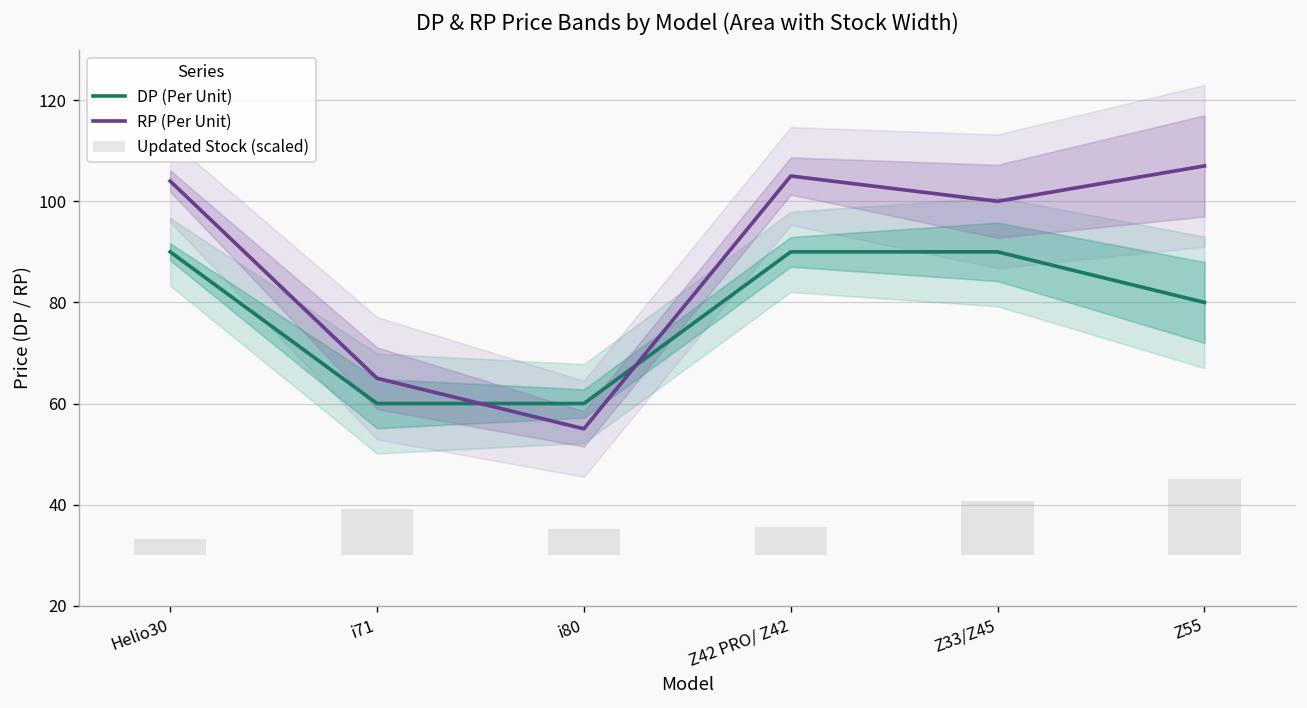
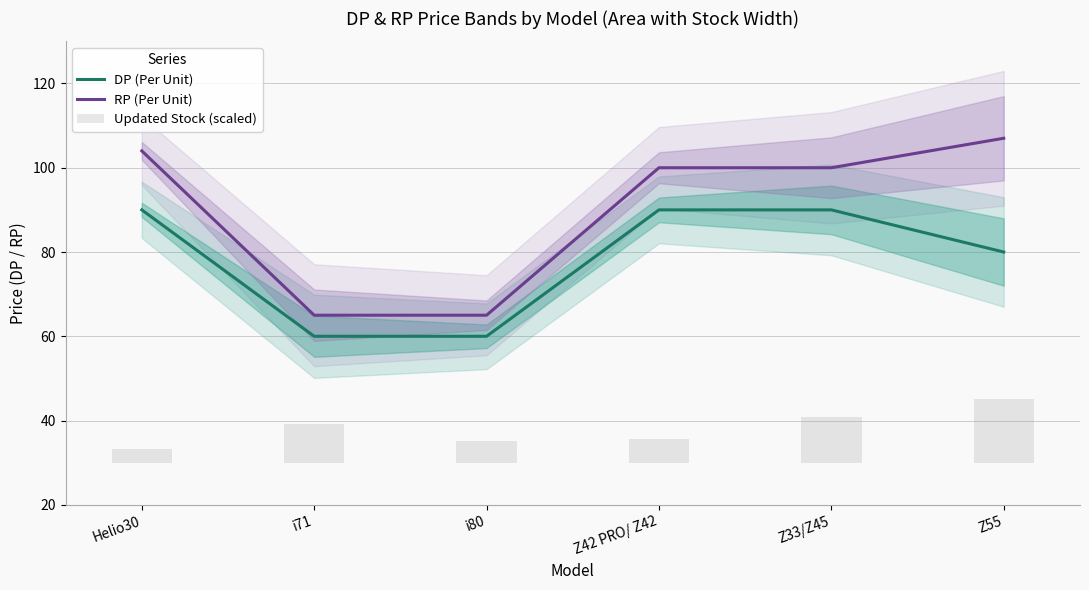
RP (Per Unit), i80: 55 -> 65
RP (Per Unit), Z42 PRO/ Z42: 105 -> 100
